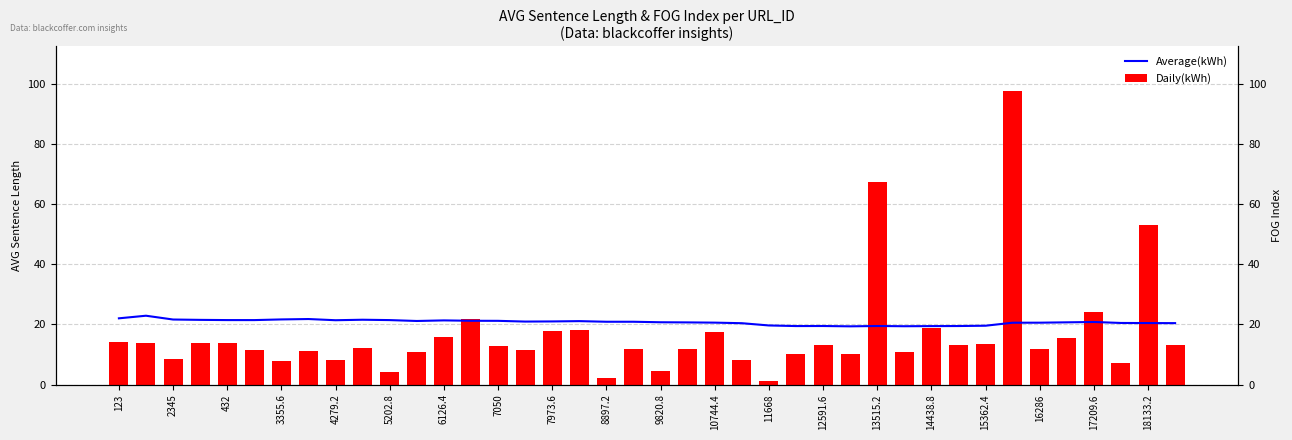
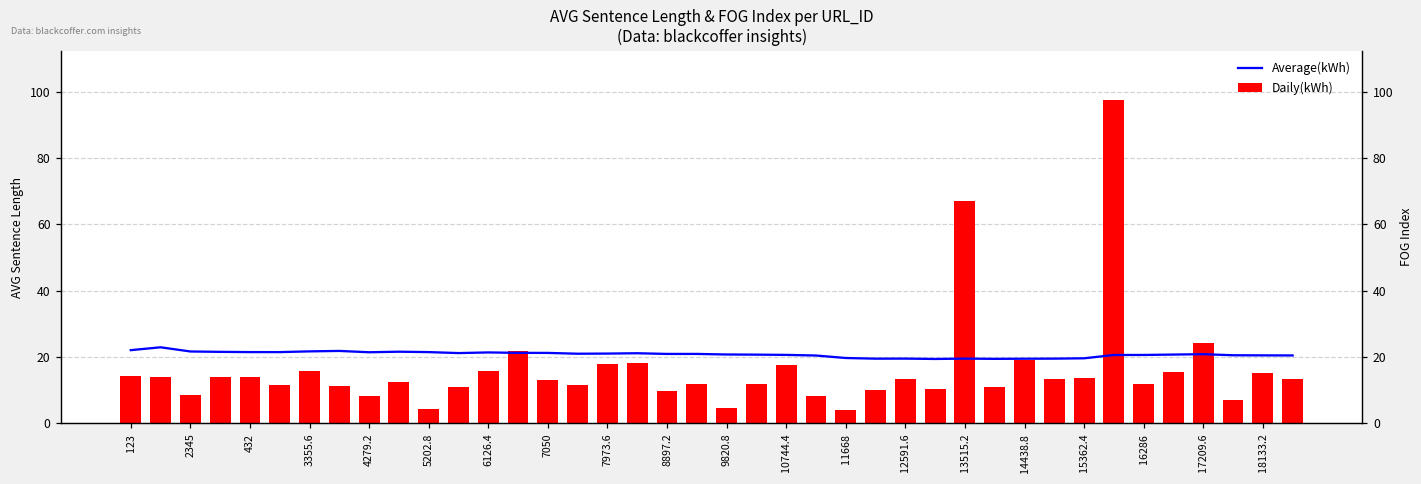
Daily(kWh), 3355.6: 8 -> 16
Daily(kWh), 8897.2: 2 -> 10
Daily(kWh), 11668: 1 -> 4
Daily(kWh), 18133.2: 53 -> 15
